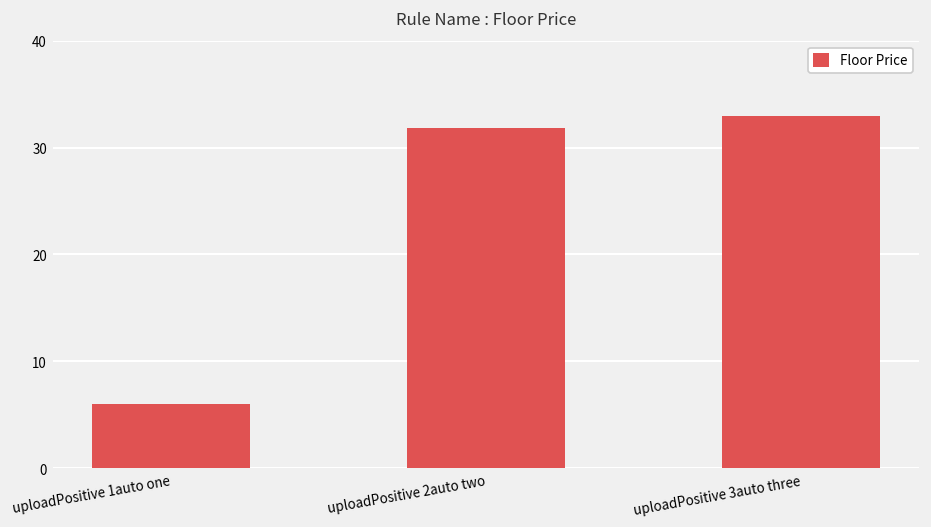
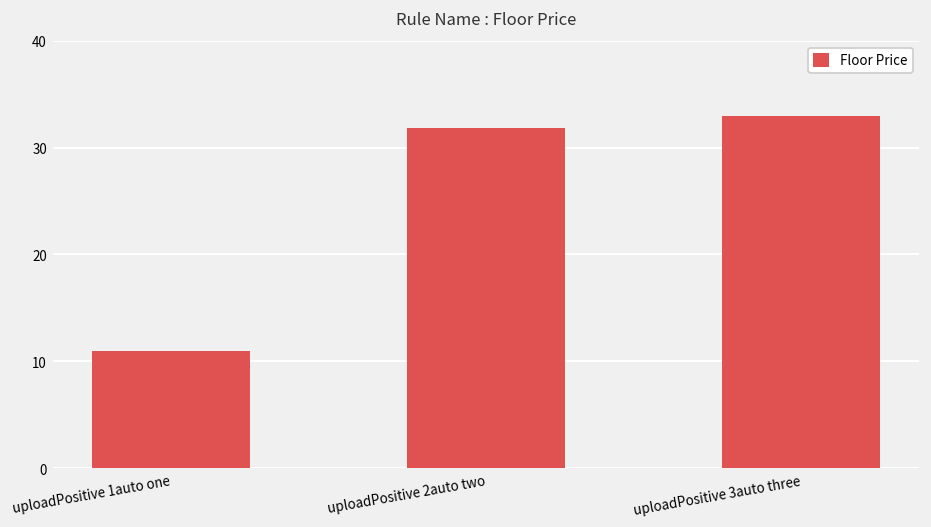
uploadPositive 1auto one: 6 -> 11
